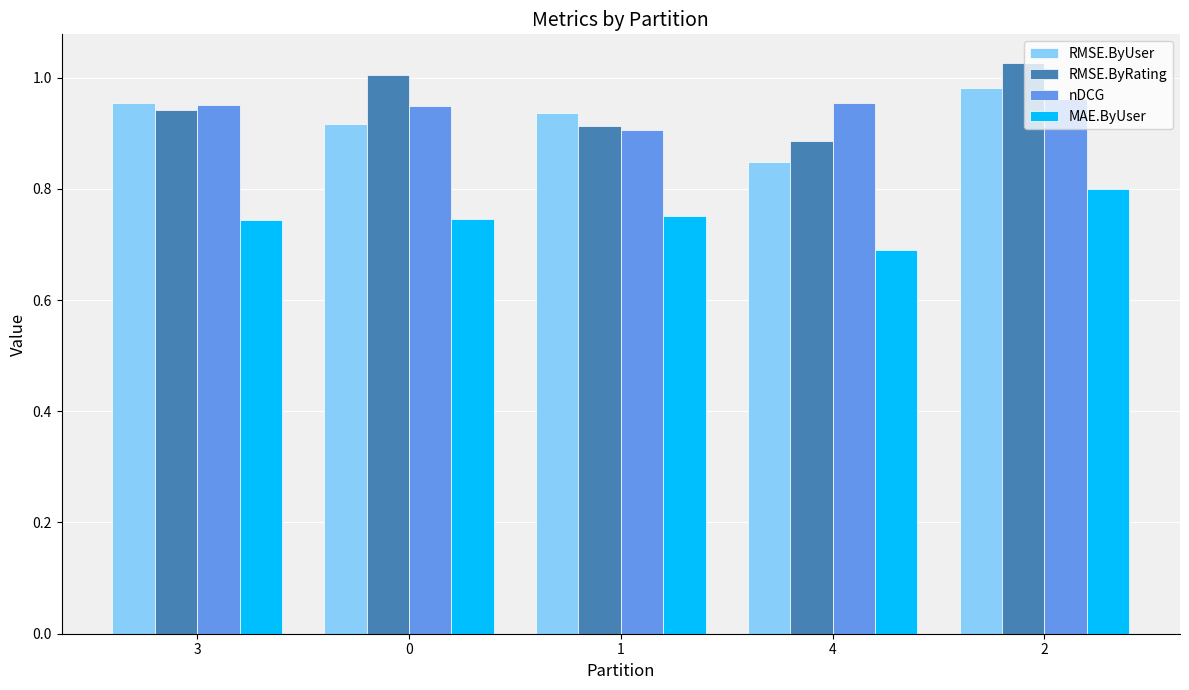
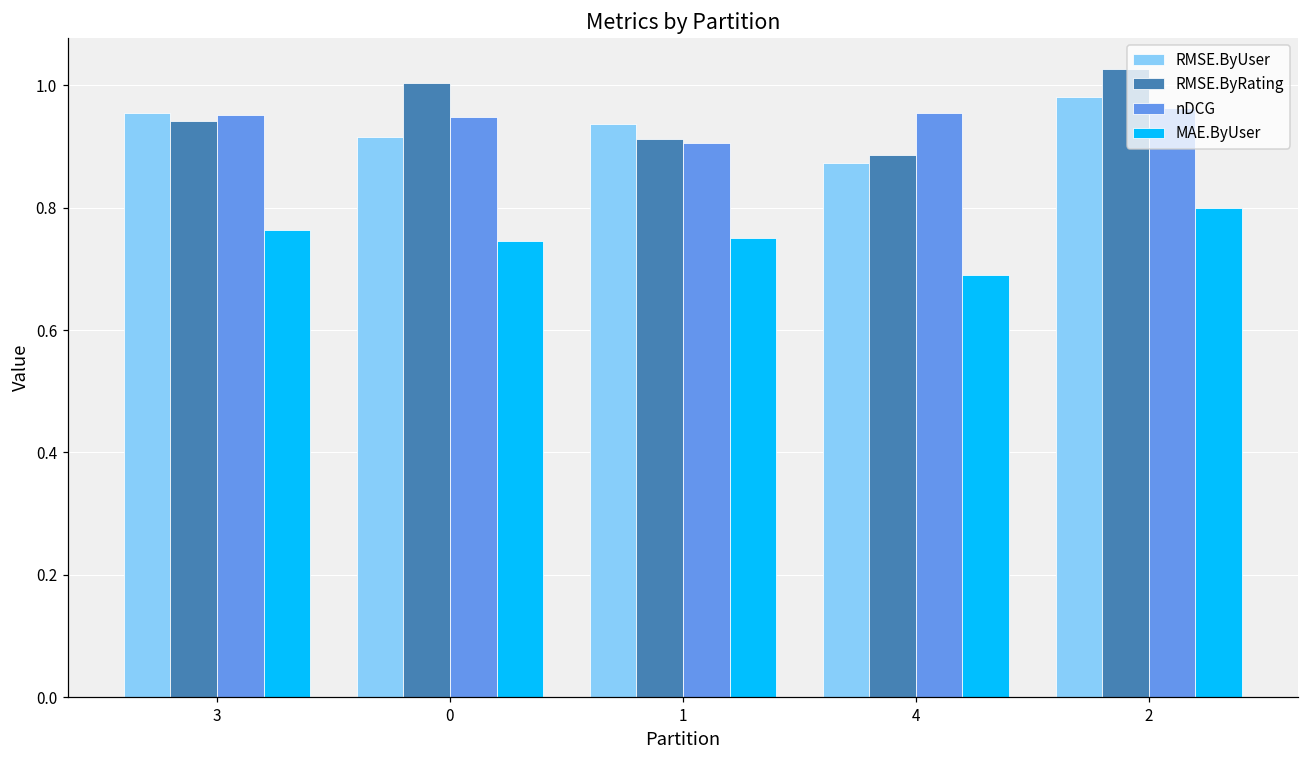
MAE.ByUser, 3: 0.74 -> 0.76
RMSE.ByUser, 4: 0.85 -> 0.87
